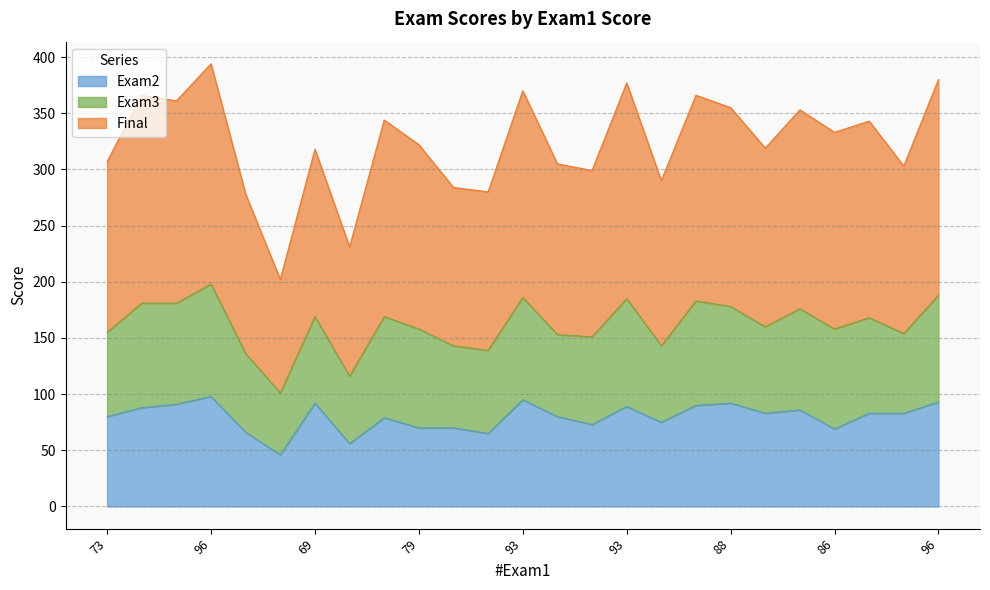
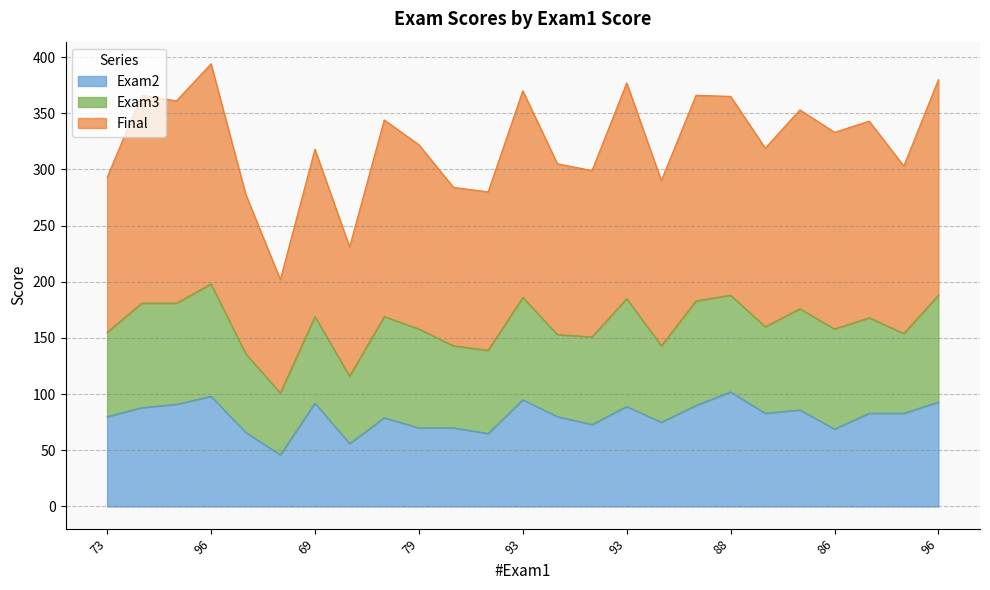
Final, 73: 152 -> 138
Exam2, 88: 92 -> 102
